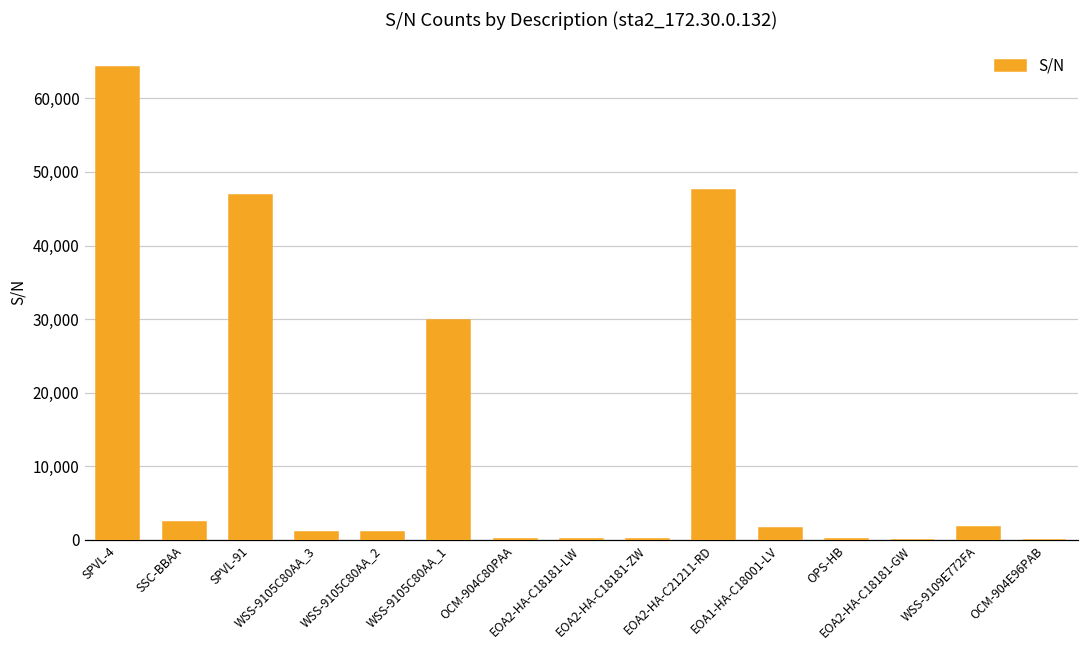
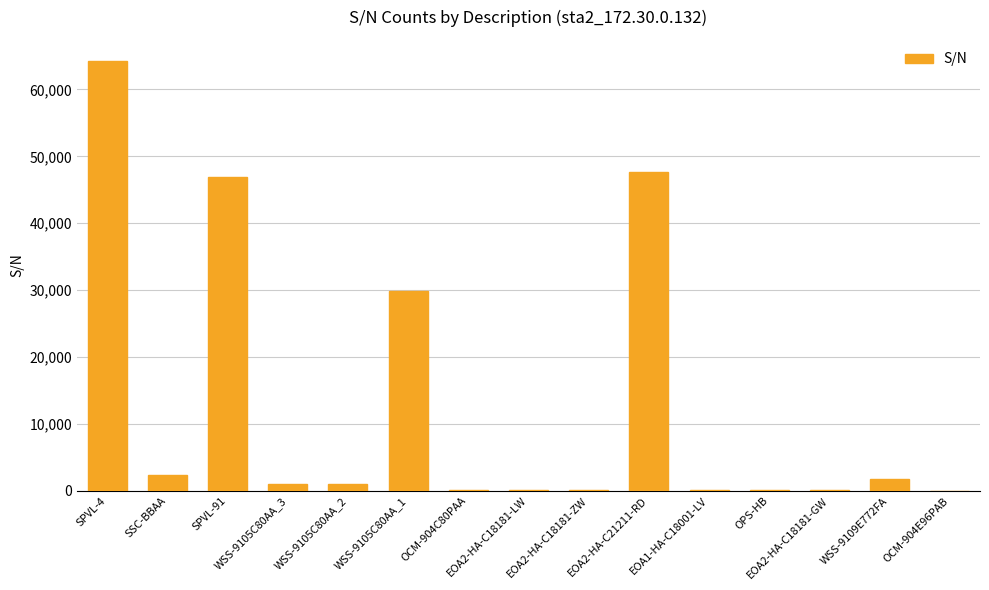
EOA1-HA-C18001-LV: 2,000 -> 0
